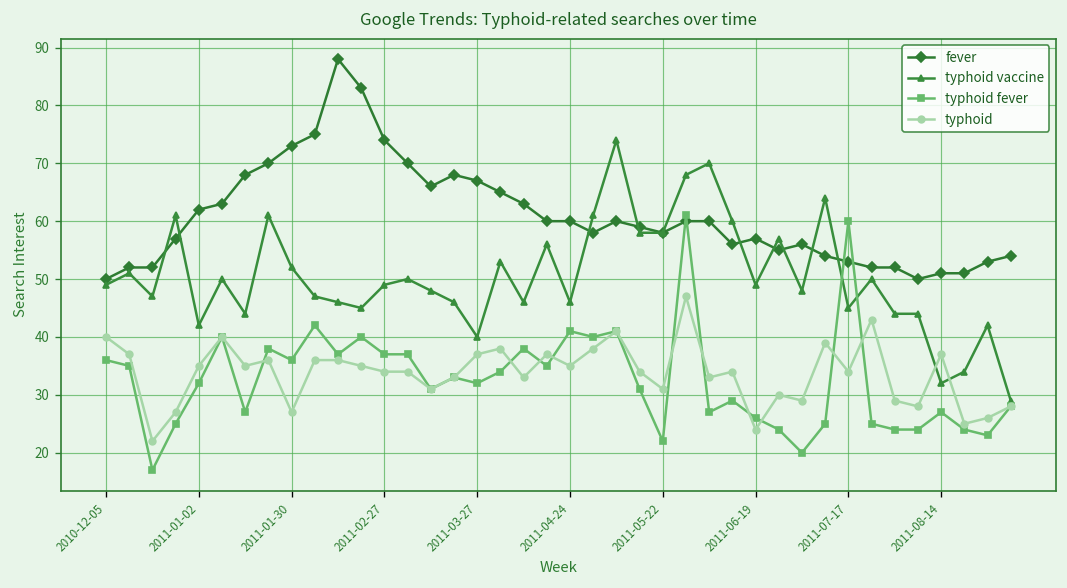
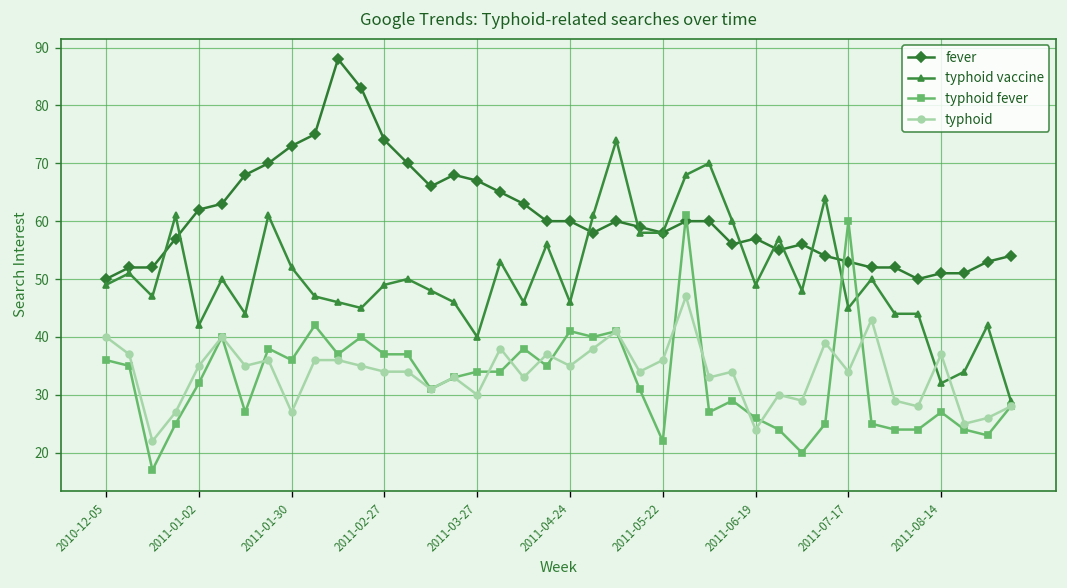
typhoid fever, 2011-03-27: 32 -> 34
typhoid, 2011-03-27: 37 -> 30
typhoid, 2011-05-22: 31 -> 36
